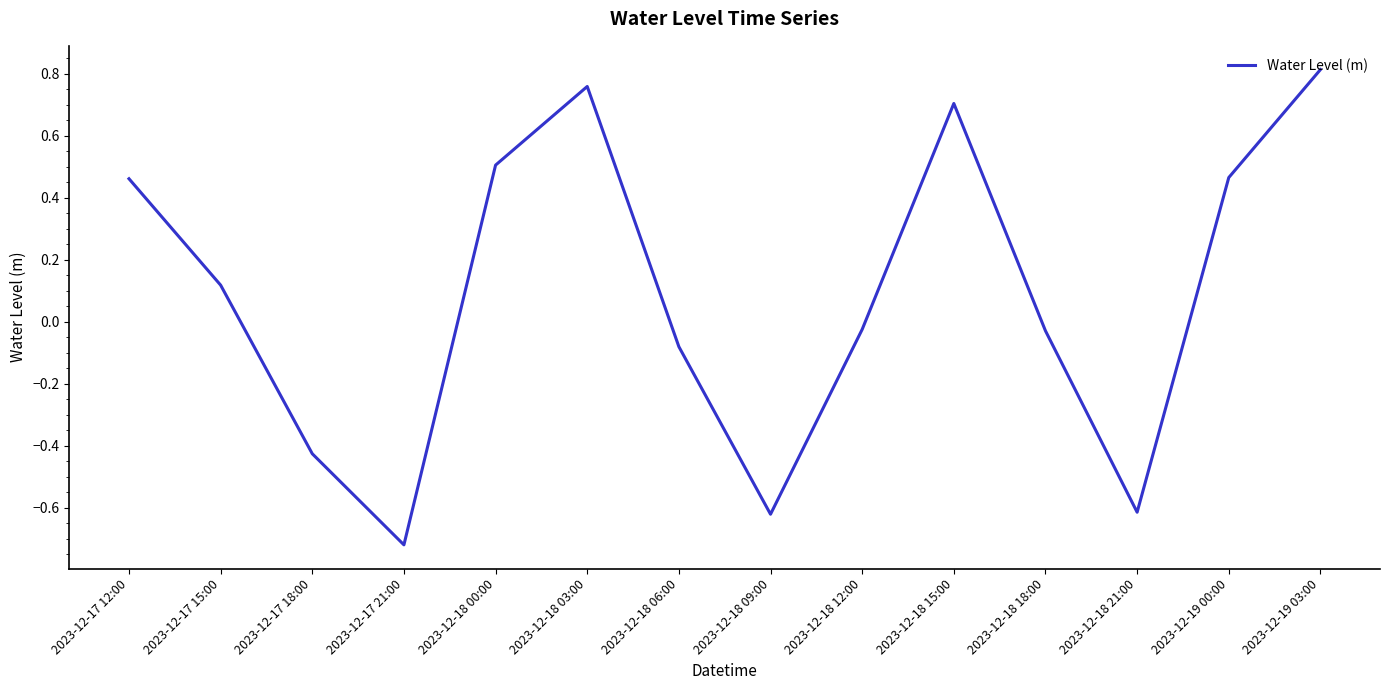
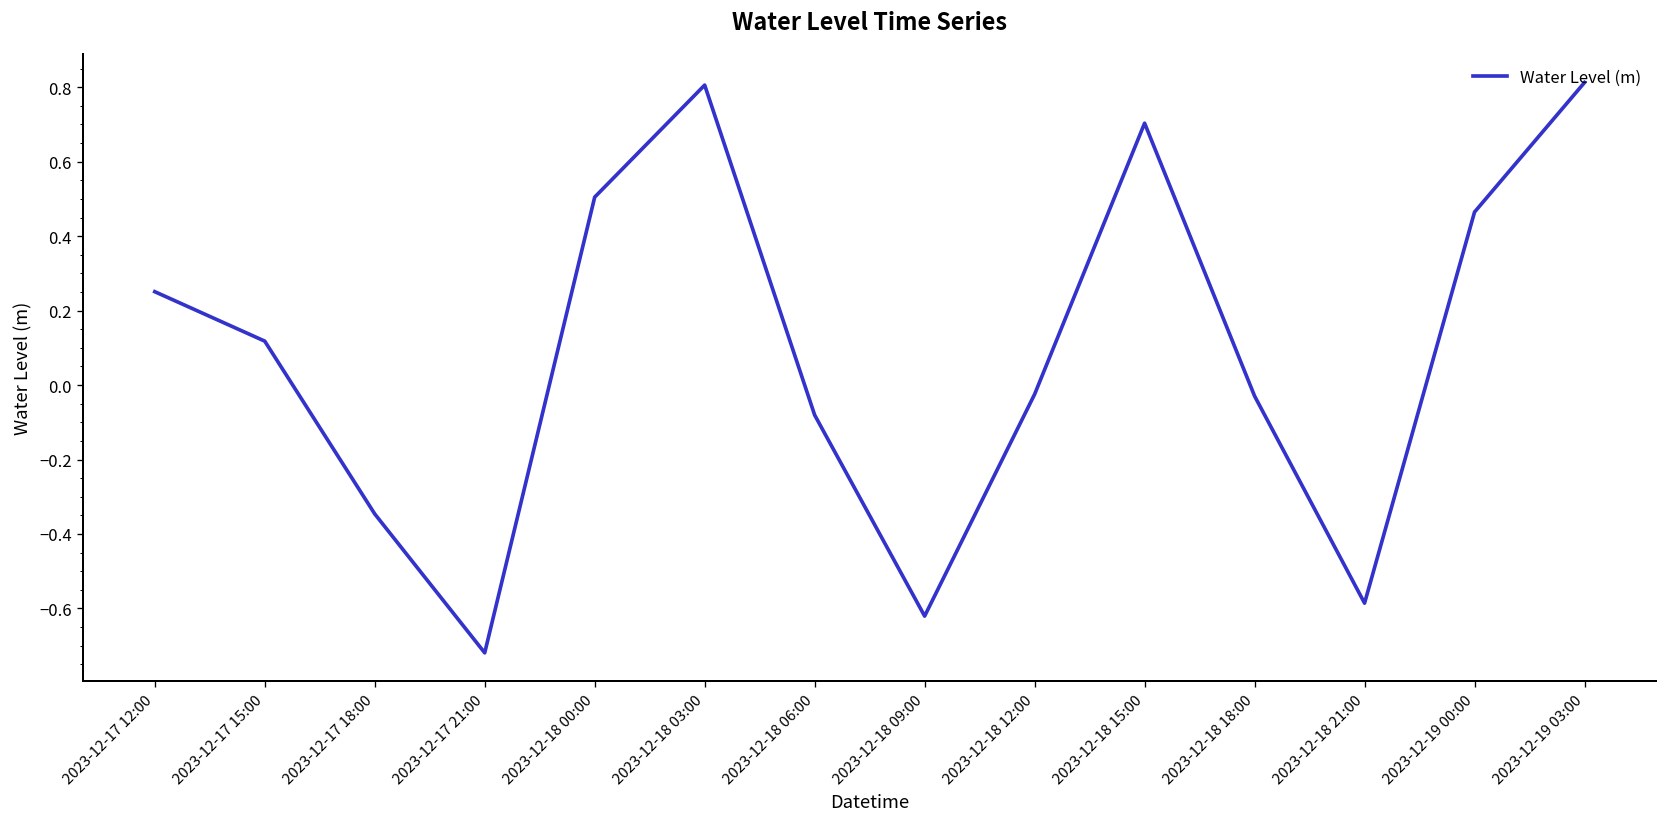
2023-12-17 12:00: 0.46 -> 0.25
2023-12-17 18:00: -0.43 -> -0.35
2023-12-18 03:00: 0.76 -> 0.81
2023-12-18 21:00: -0.61 -> -0.59
